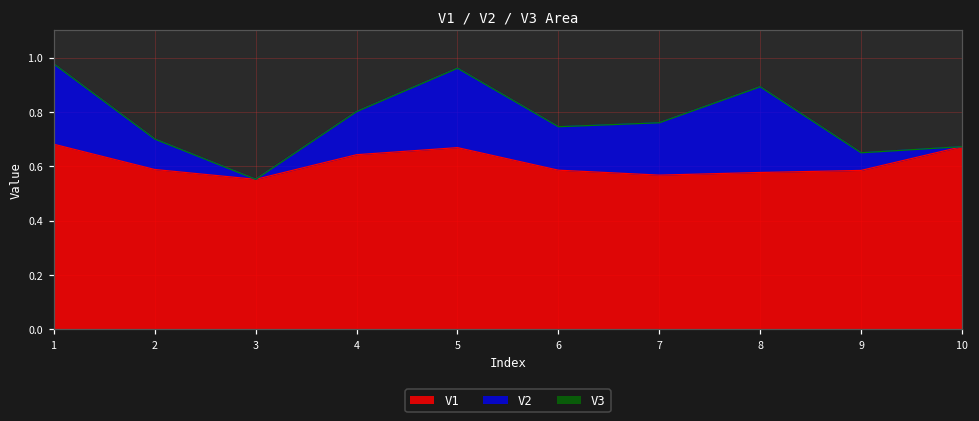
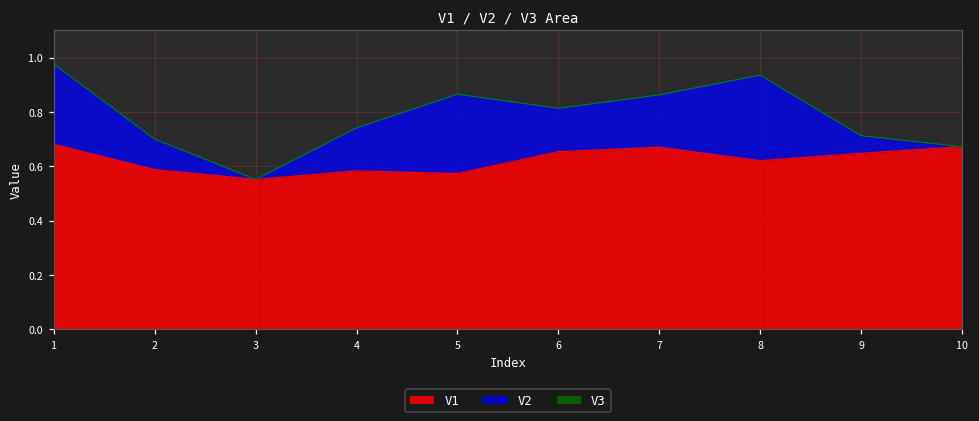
V1, 4: 0.64 -> 0.58
V1, 5: 0.67 -> 0.57
V1, 6: 0.59 -> 0.65
V1, 7: 0.57 -> 0.67
V1, 8: 0.58 -> 0.62
V1, 9: 0.58 -> 0.65
